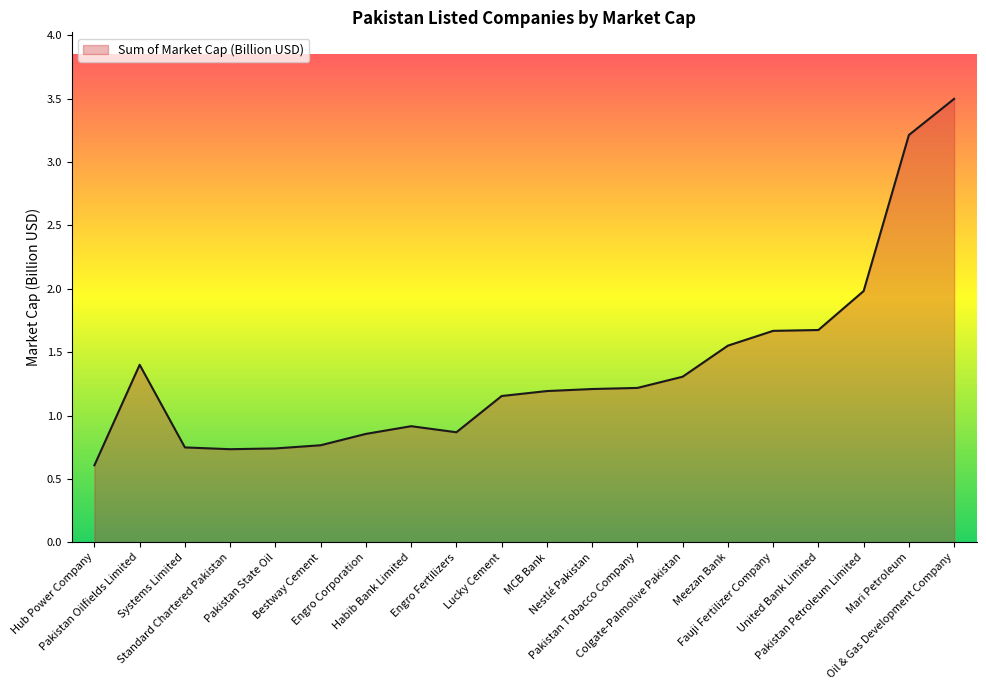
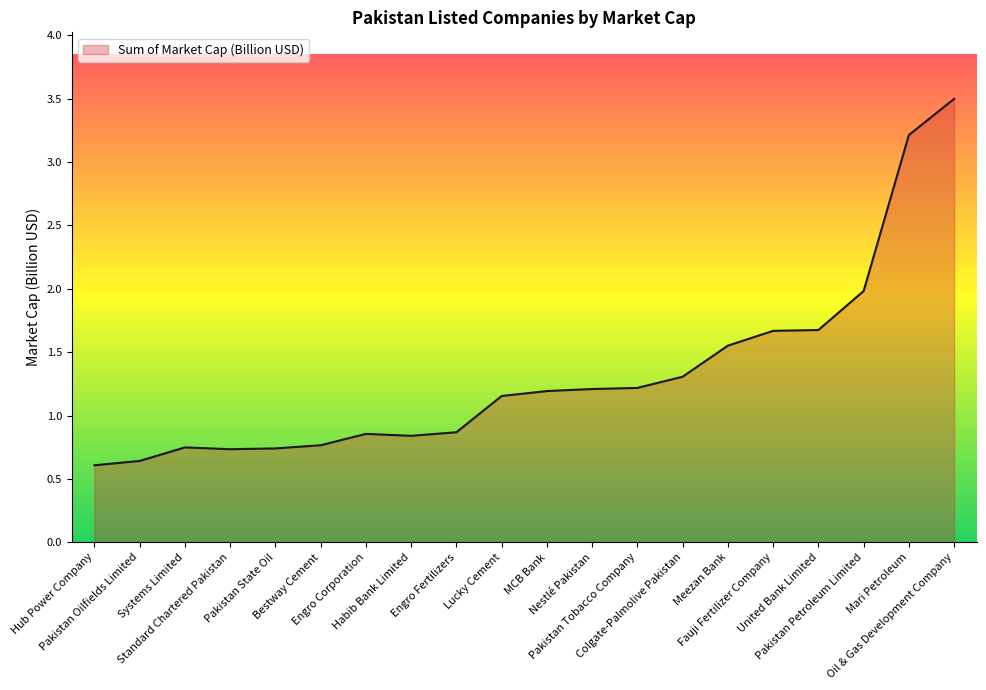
Pakistan Oilfields Limited: 1.40 -> 0.64
Habib Bank Limited: 0.92 -> 0.84
